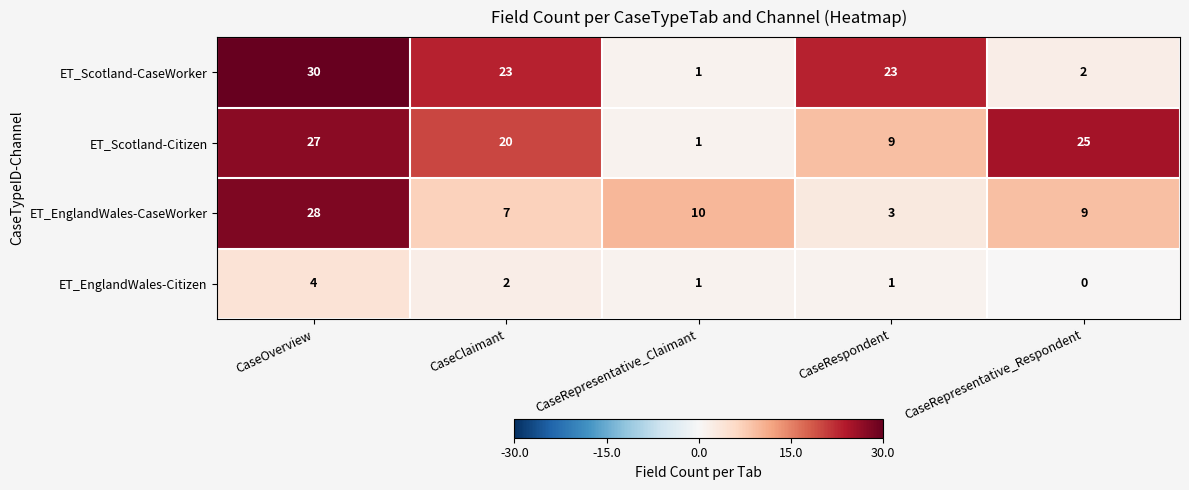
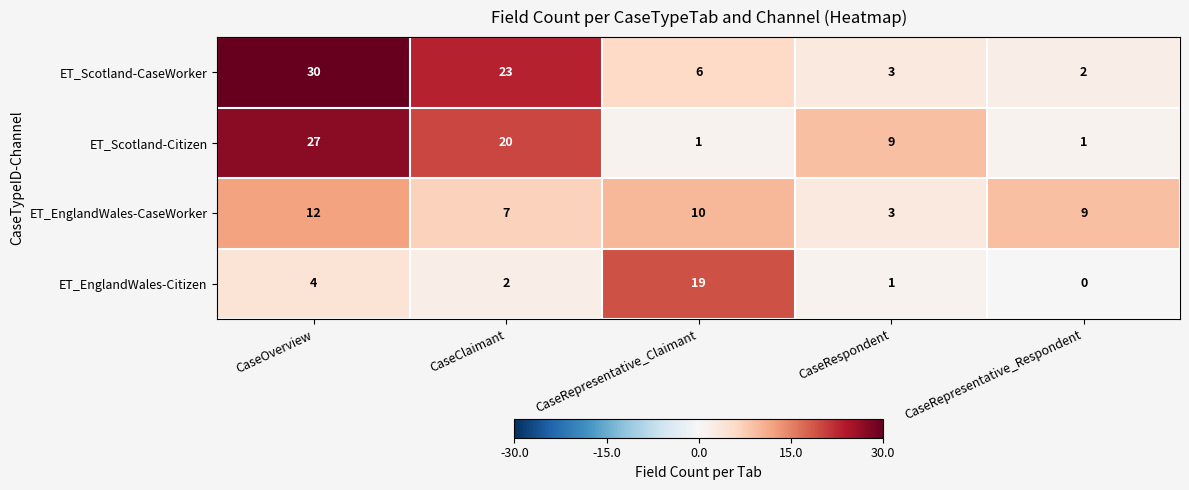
ET_Scotland-CaseWorker, CaseRepresentative_Claimant: 1 -> 6
ET_Scotland-CaseWorker, CaseRespondent: 23 -> 3
ET_Scotland-Citizen, CaseRepresentative_Respondent: 25 -> 1
ET_EnglandWales-CaseWorker, CaseOverview: 28 -> 12
ET_EnglandWales-Citizen, CaseRepresentative_Claimant: 1 -> 19
